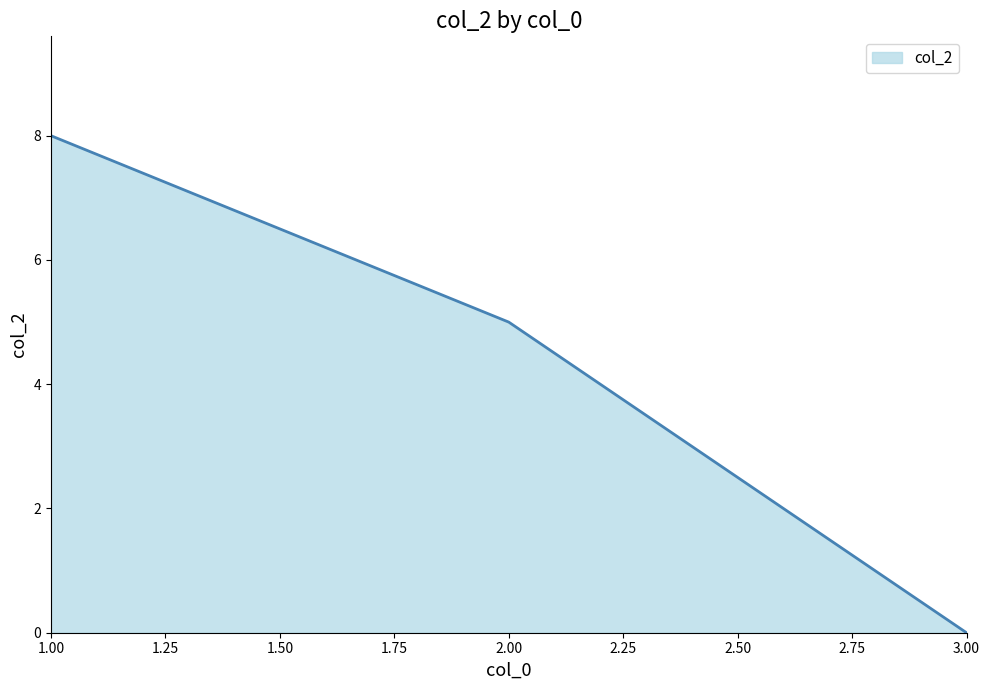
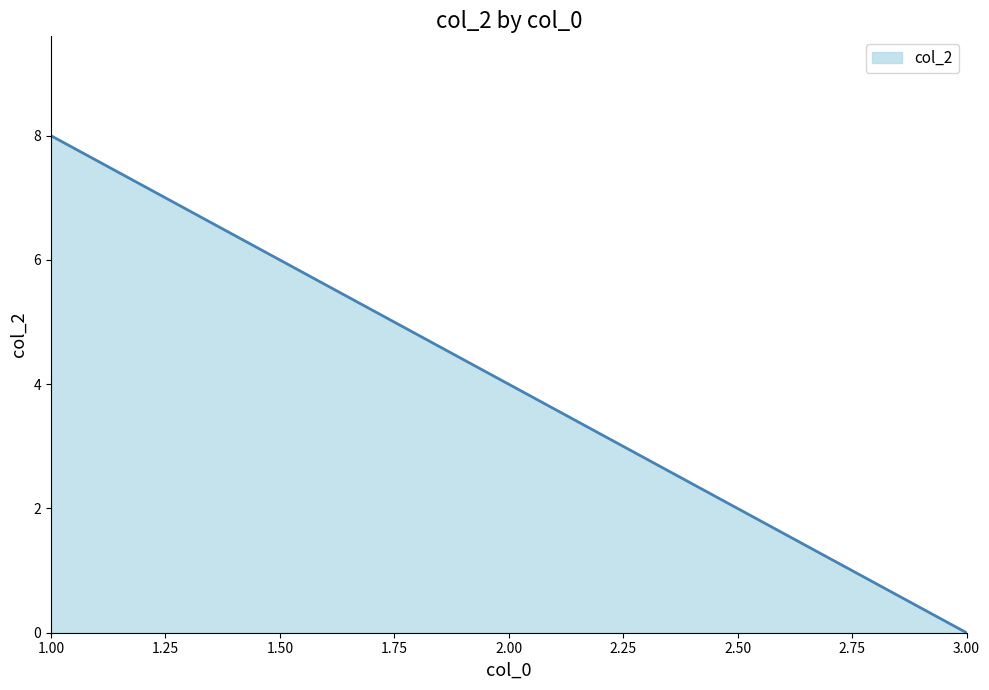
2.00: 5 -> 4
